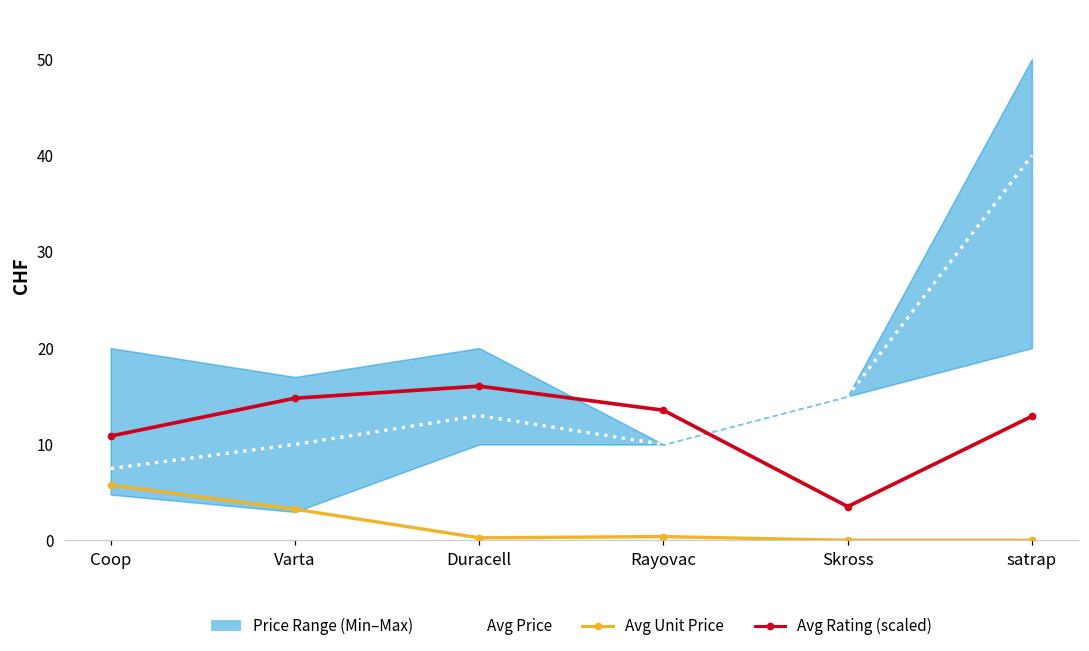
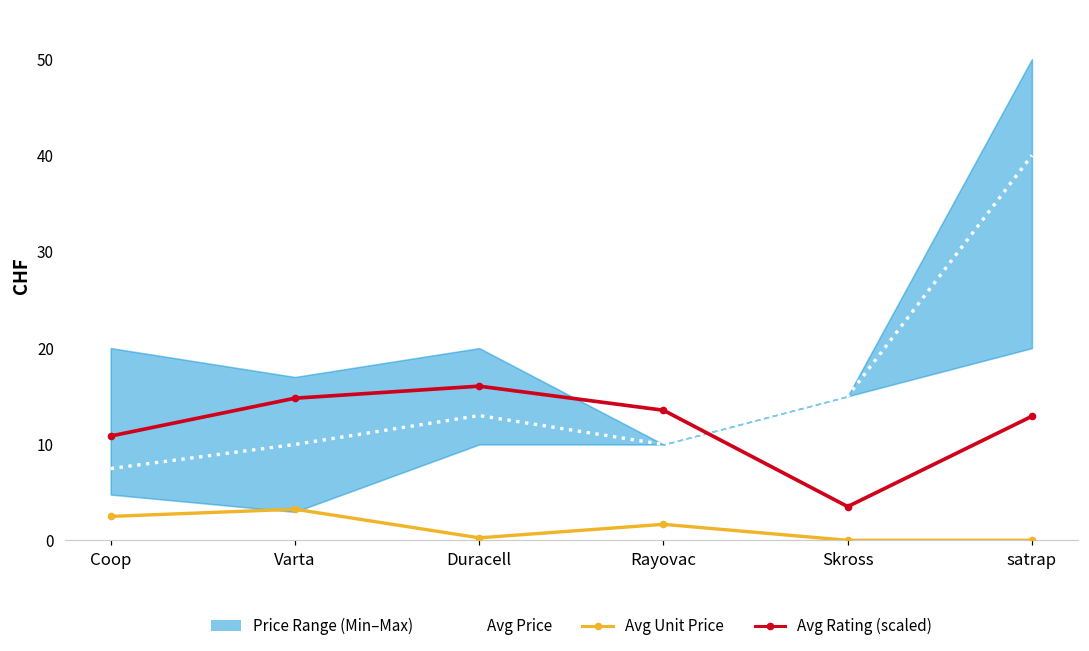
Avg Unit Price, Coop: 6 -> 2
Avg Unit Price, Rayovac: 0 -> 2
